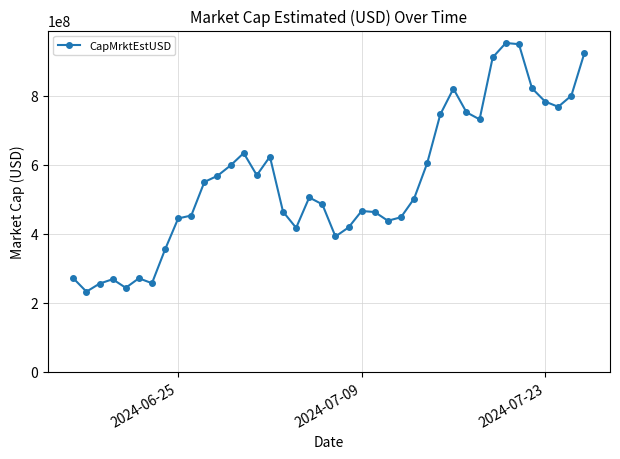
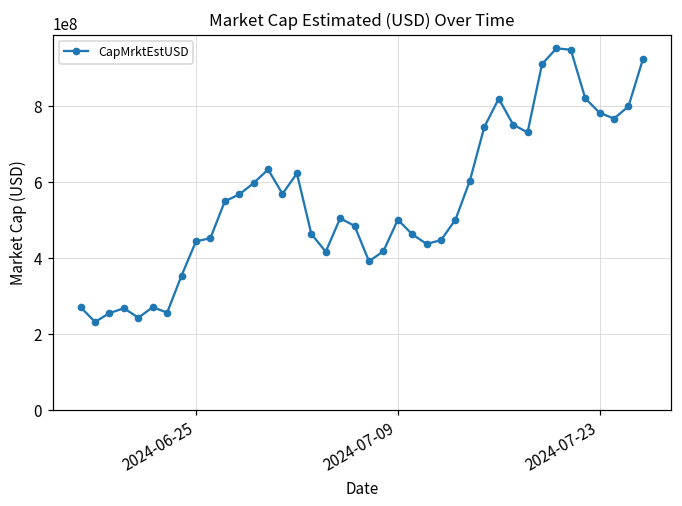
2024-07-09: 470000000 -> 500000000
